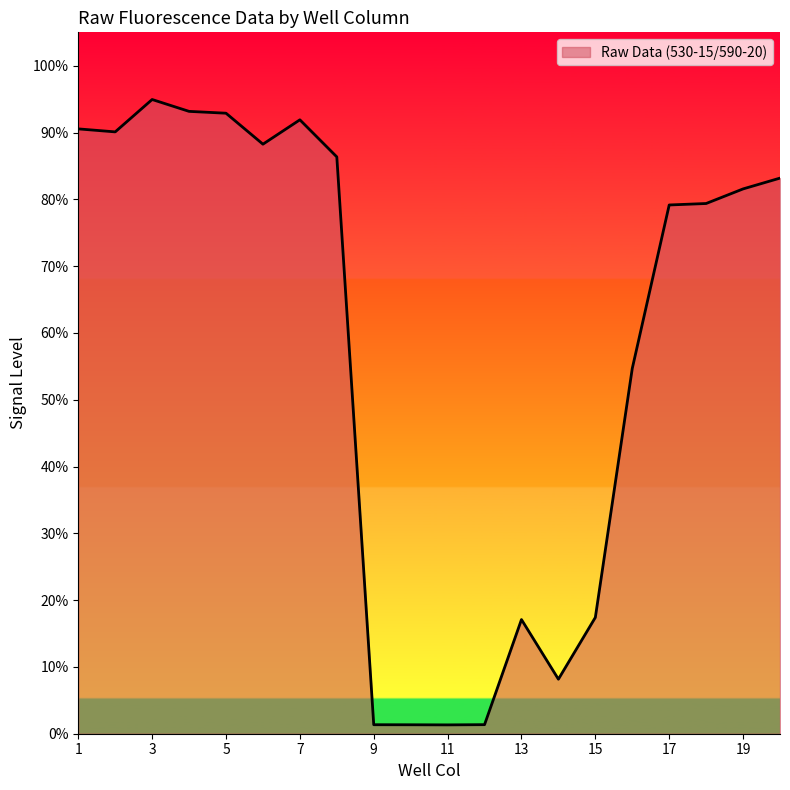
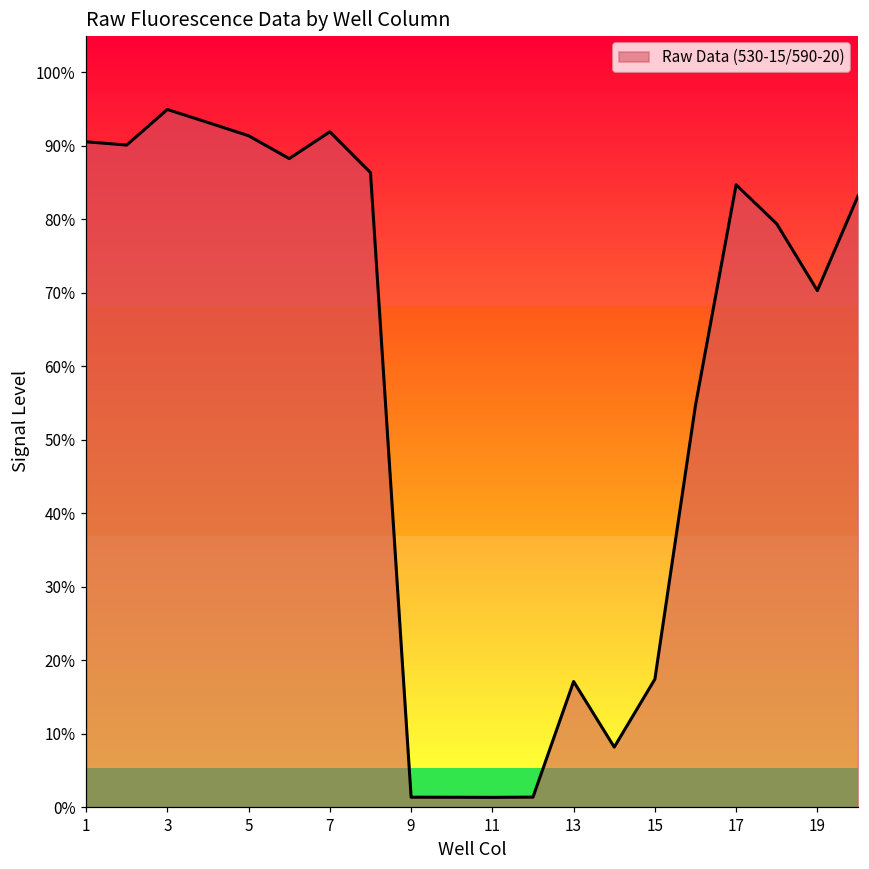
5: 93% -> 91%
17: 79% -> 85%
19: 82% -> 70%
